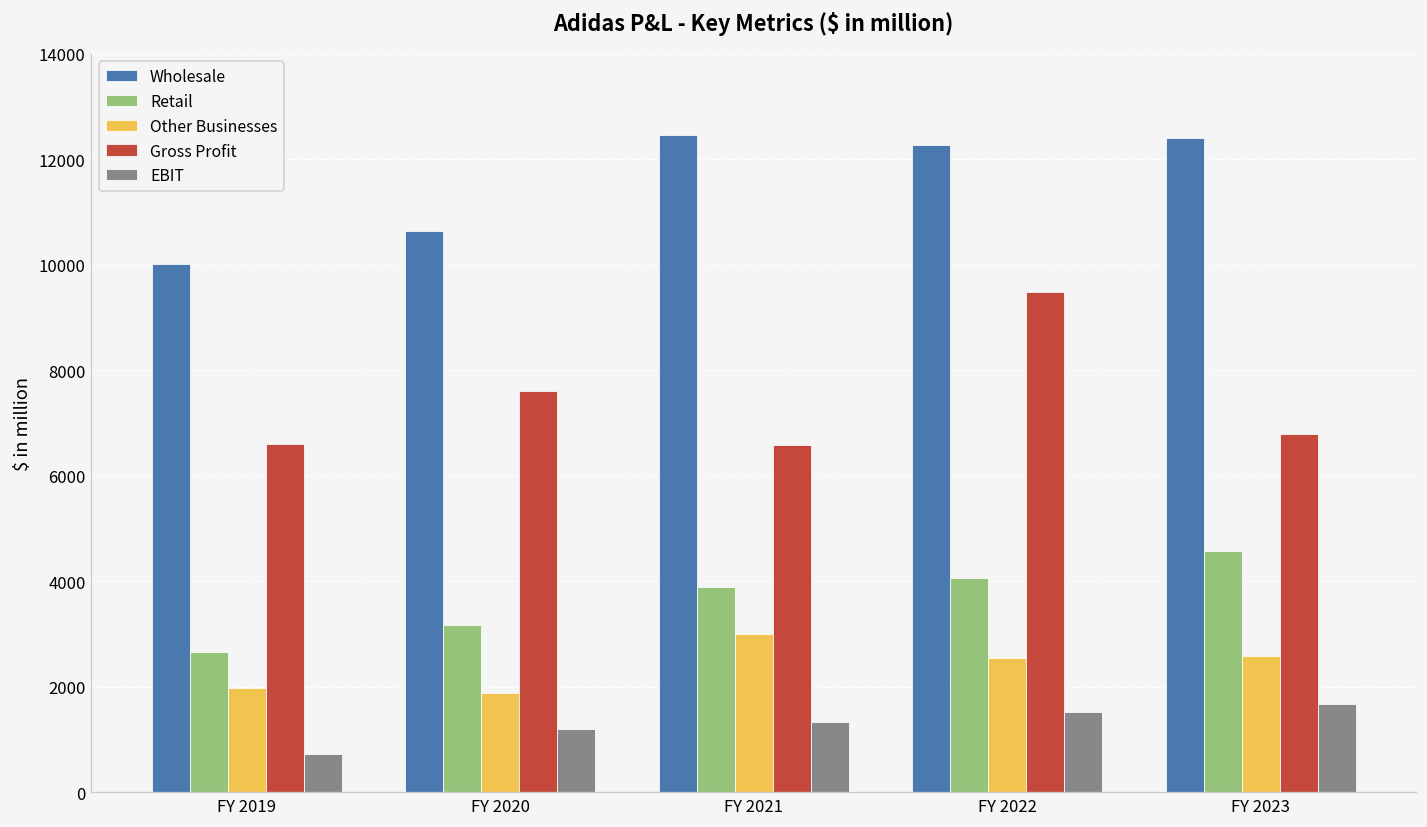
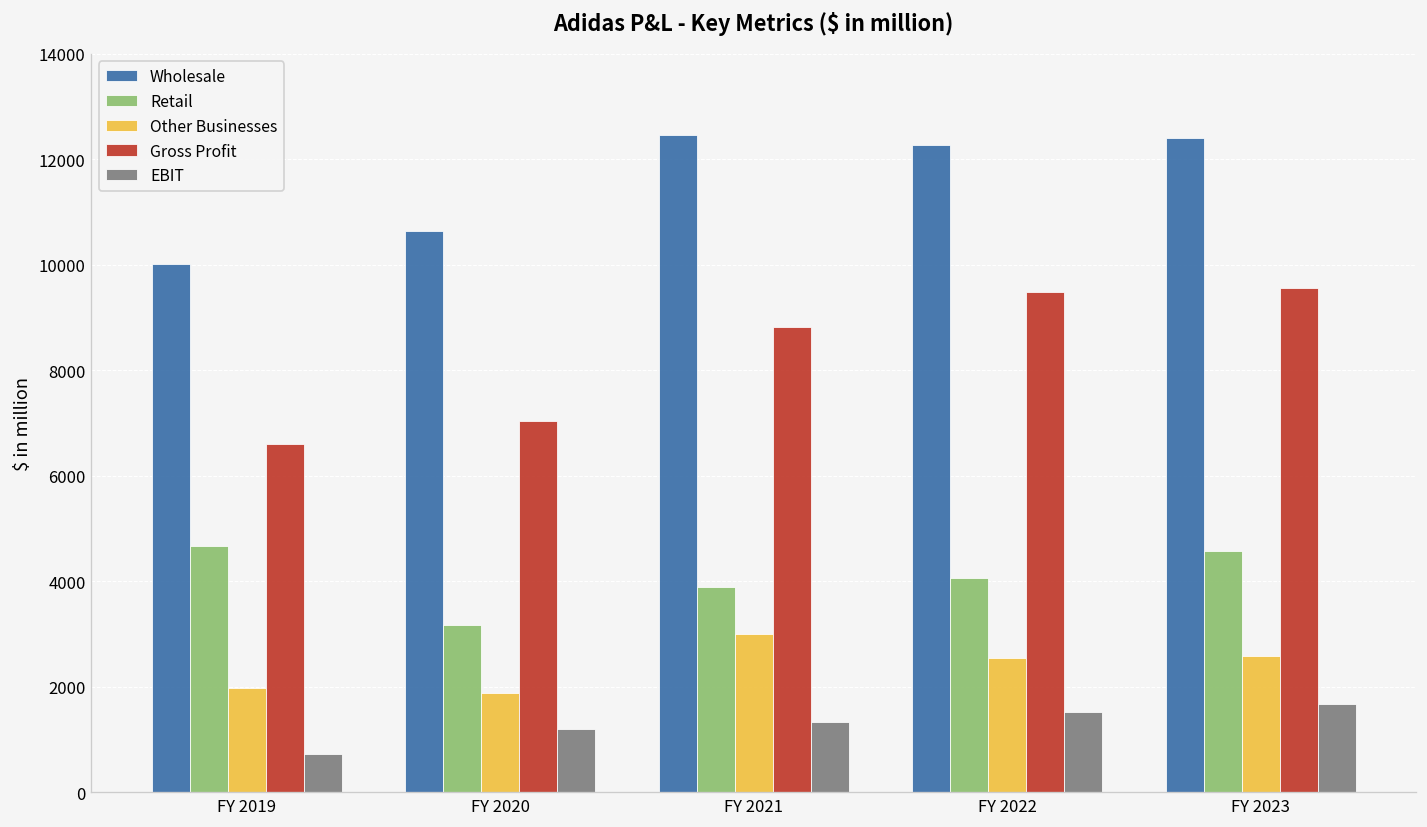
Retail, FY 2019: 2700 -> 4700
Gross Profit, FY 2020: 7600 -> 7000
Gross Profit, FY 2021: 6600 -> 8800
Gross Profit, FY 2023: 6800 -> 9600
